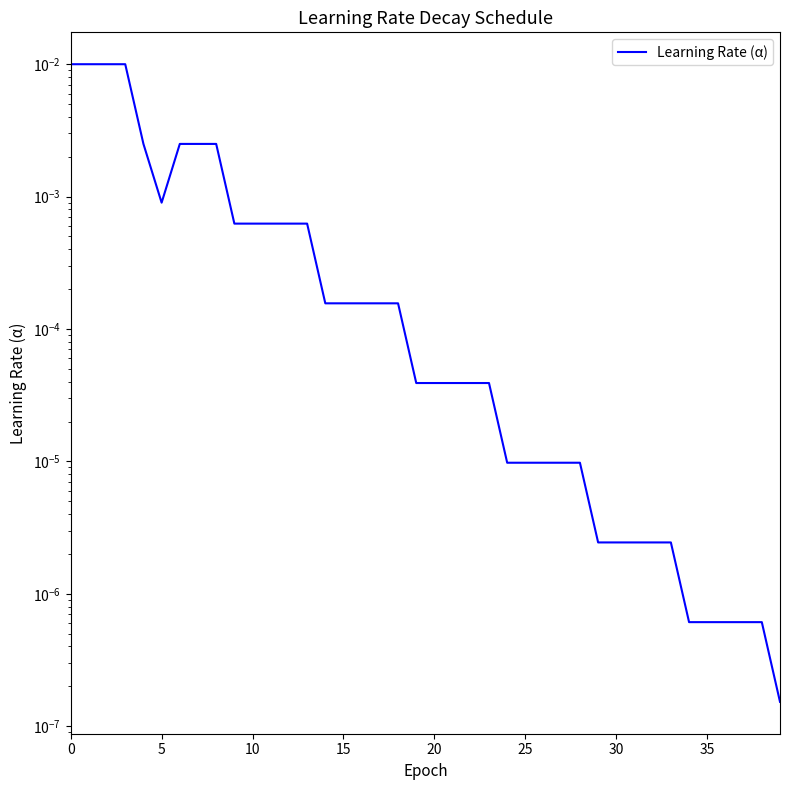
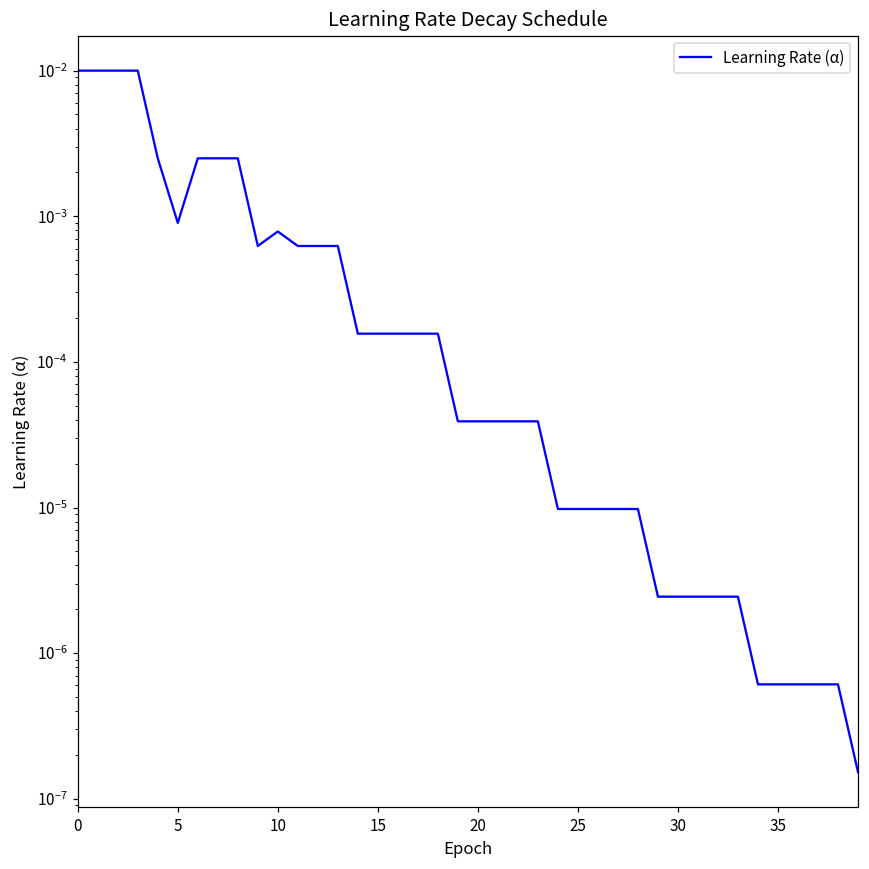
10: 0.0006 -> 0.0008
